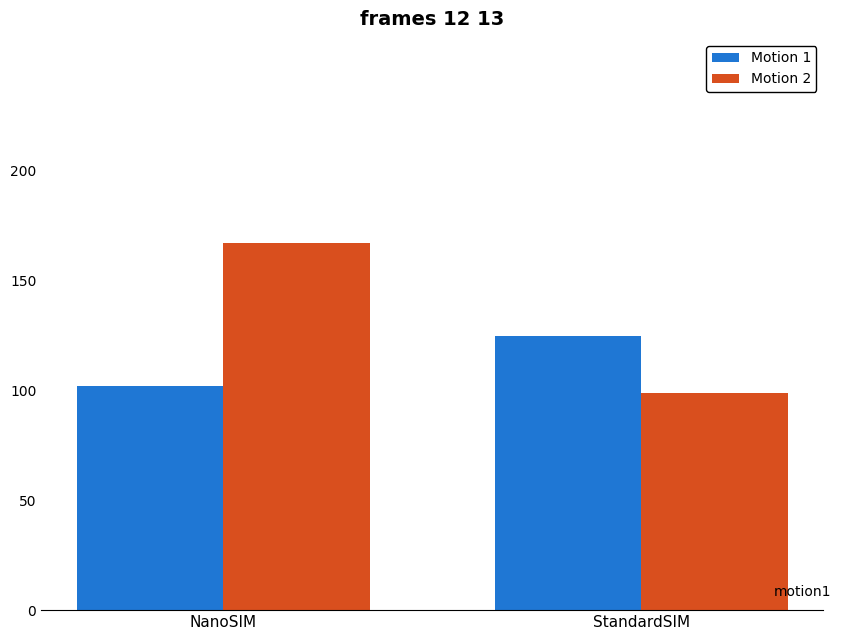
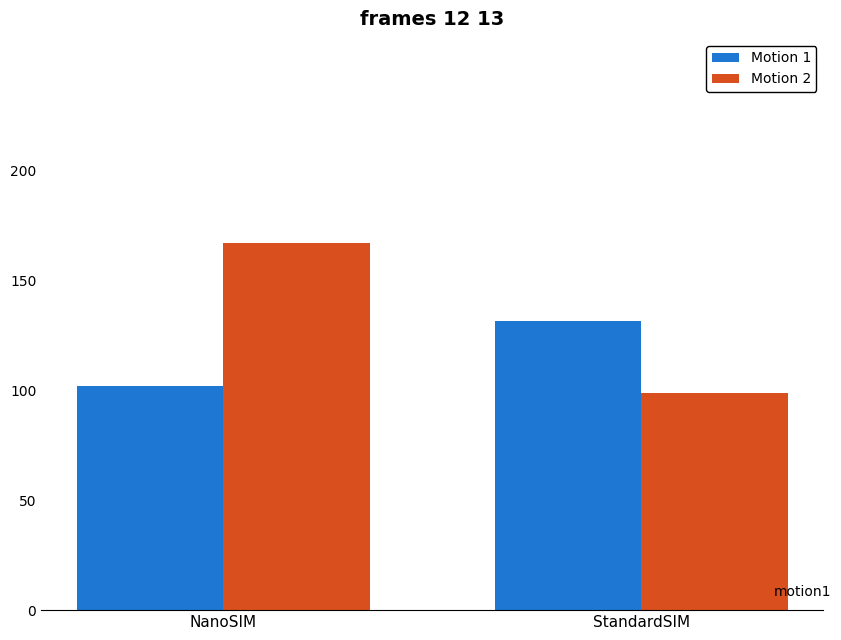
Motion 1, StandardSIM: 125 -> 131
